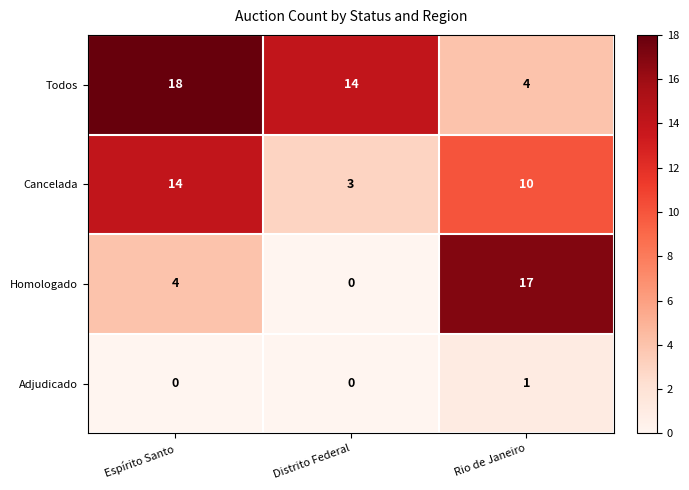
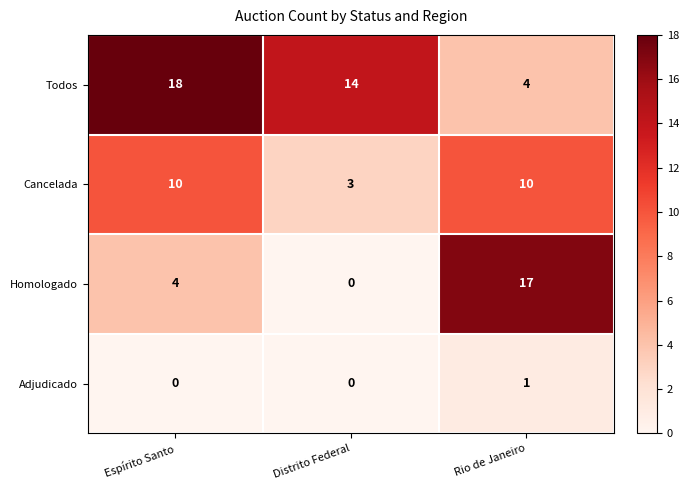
Cancelada, Espírito Santo: 14 -> 10
